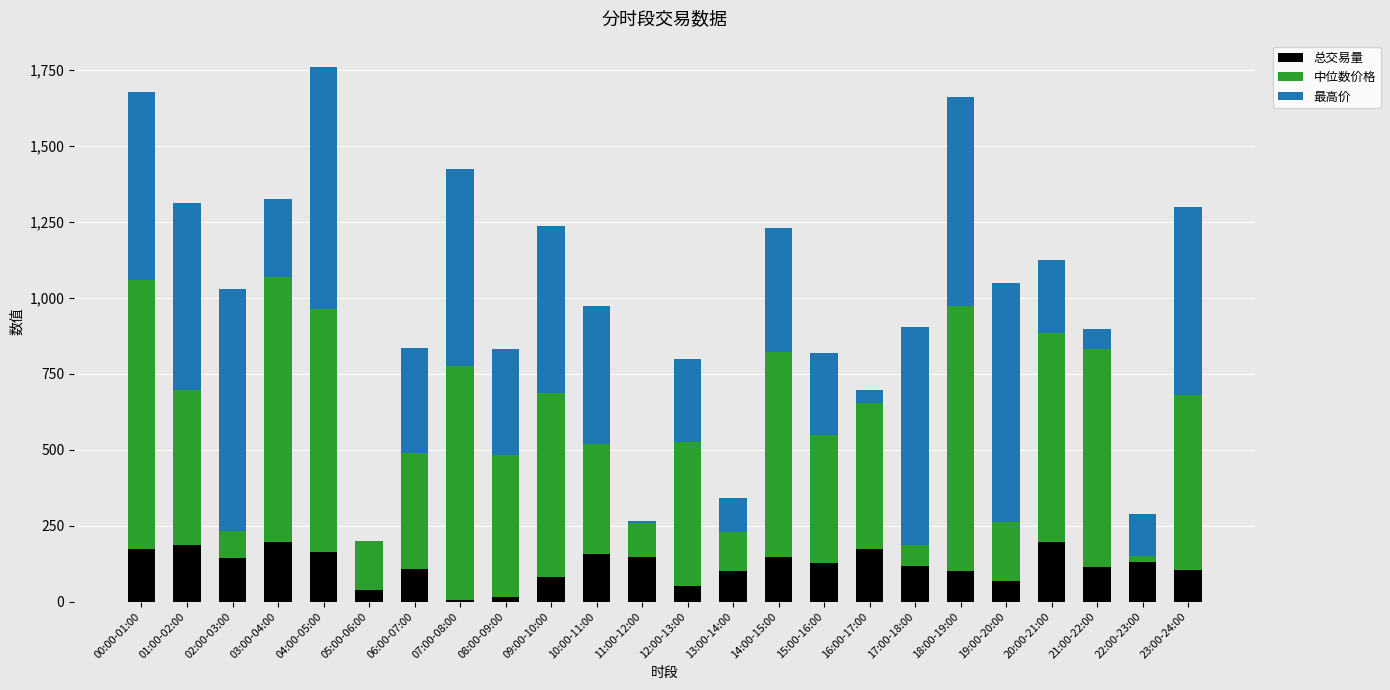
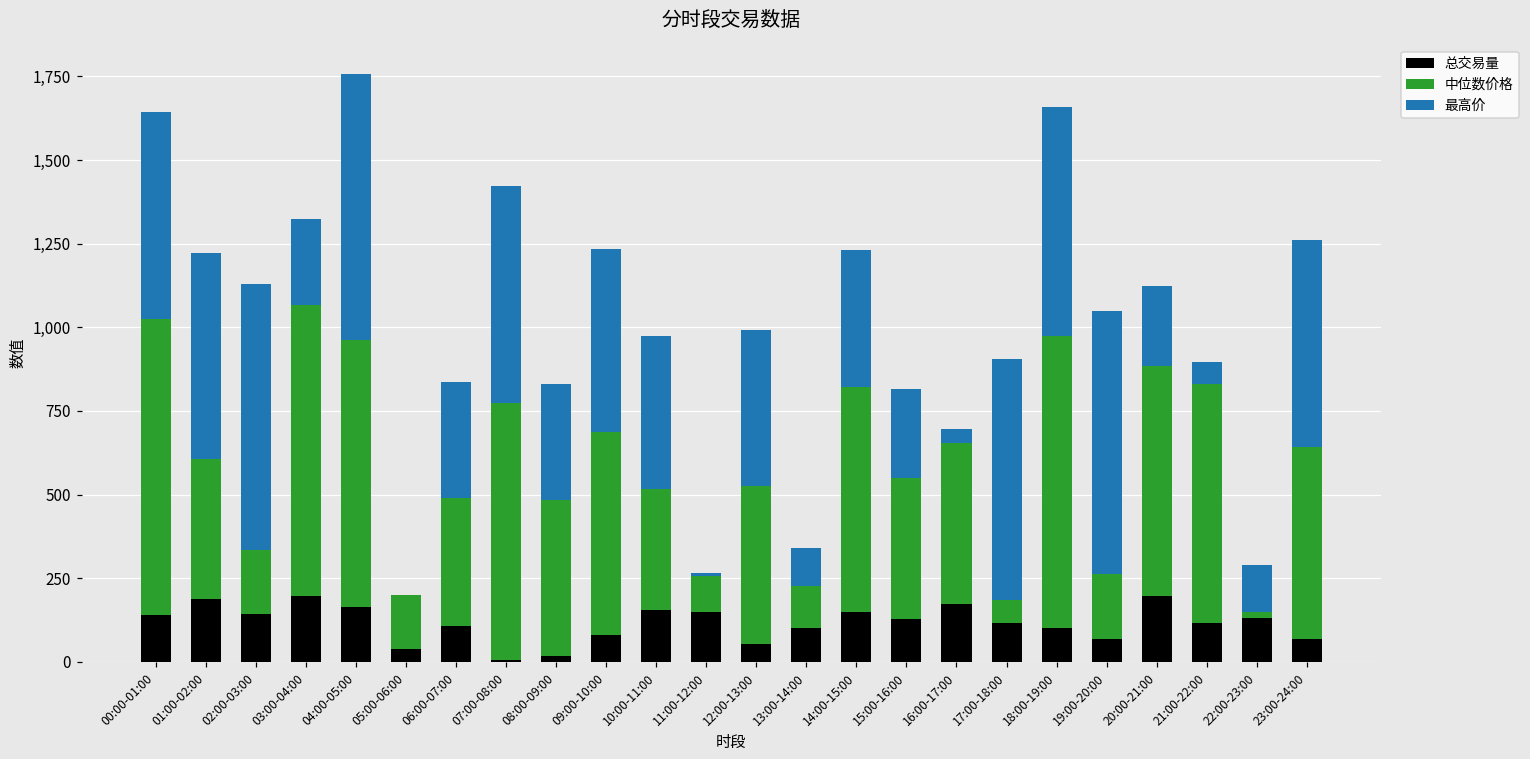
总交易量, 00:00-01:00: 170 -> 140
中位数价格, 01:00-02:00: 510 -> 420
中位数价格, 02:00-03:00: 90 -> 190
最高价, 12:00-13:00: 270 -> 470
总交易量, 23:00-24:00: 100 -> 70
